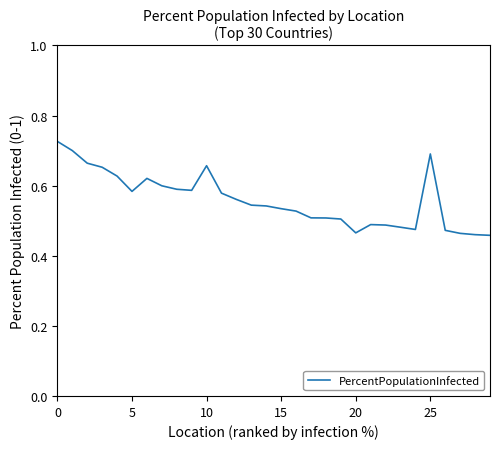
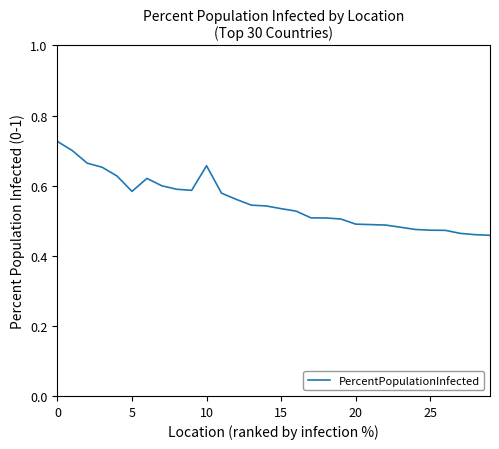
20: 0.47 -> 0.49
25: 0.69 -> 0.47
